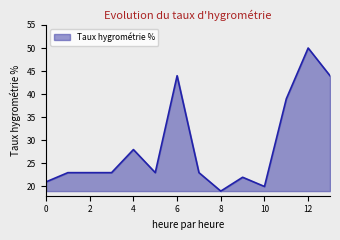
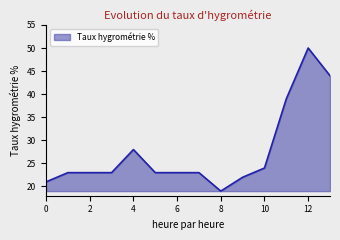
6: 44 -> 23
10: 20 -> 24
